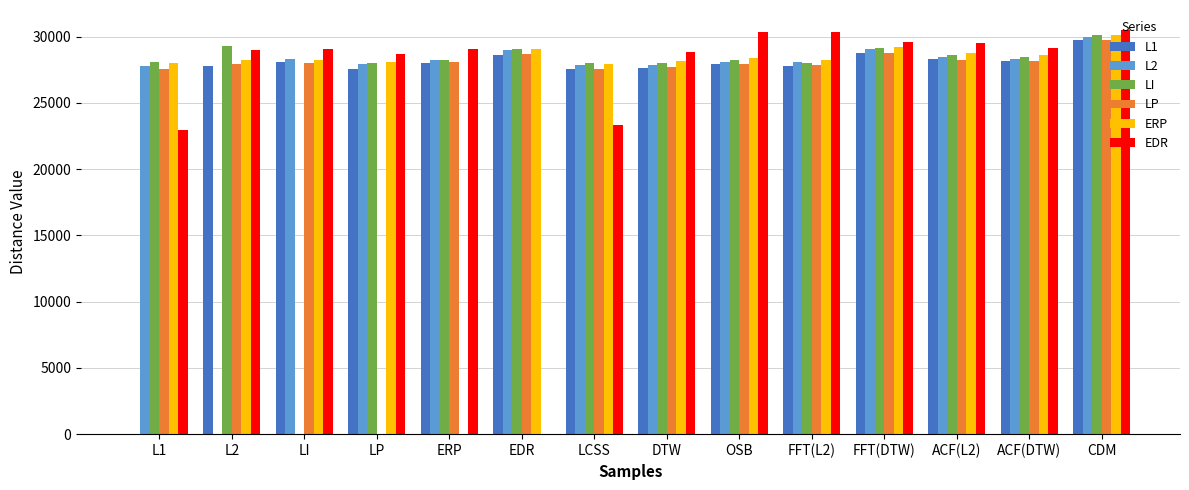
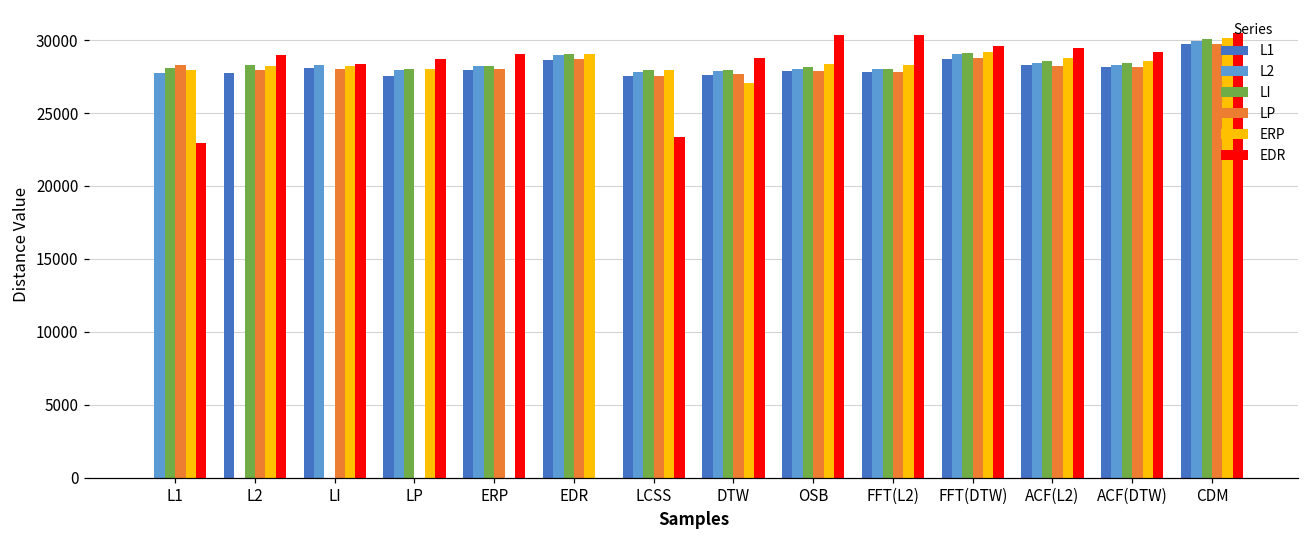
LP, L1: 27600 -> 28300
LI, L2: 29300 -> 28300
EDR, LI: 29100 -> 28400
ERP, DTW: 28200 -> 27100
